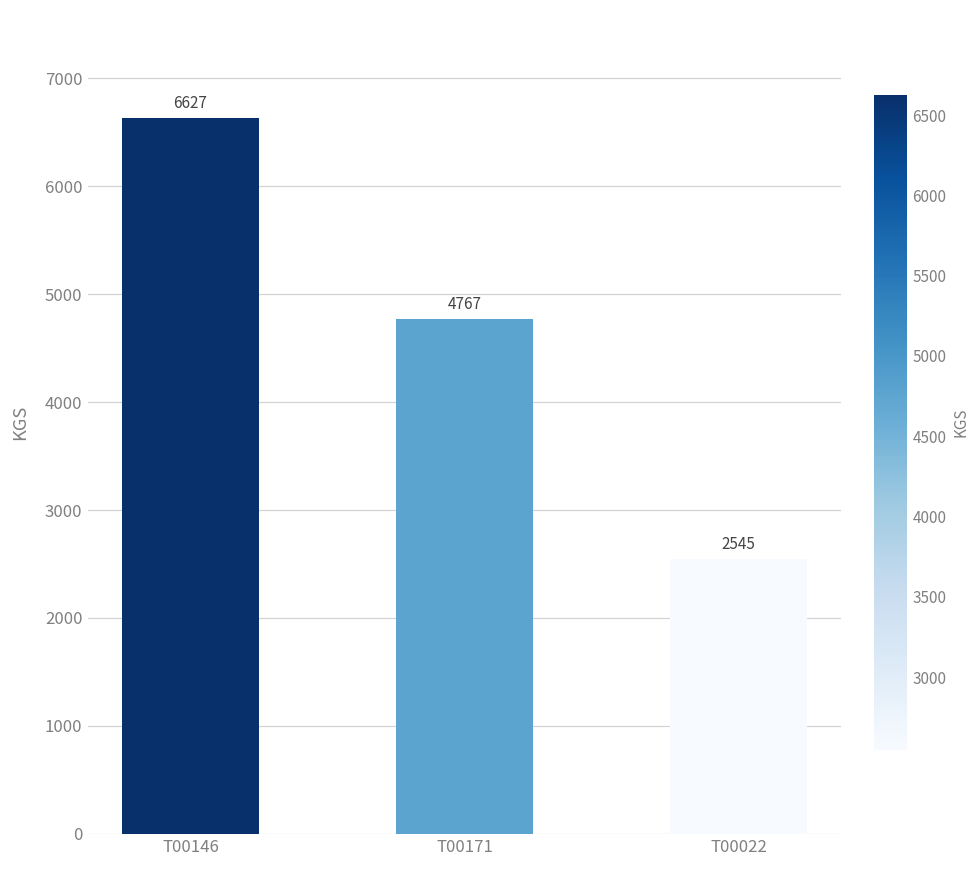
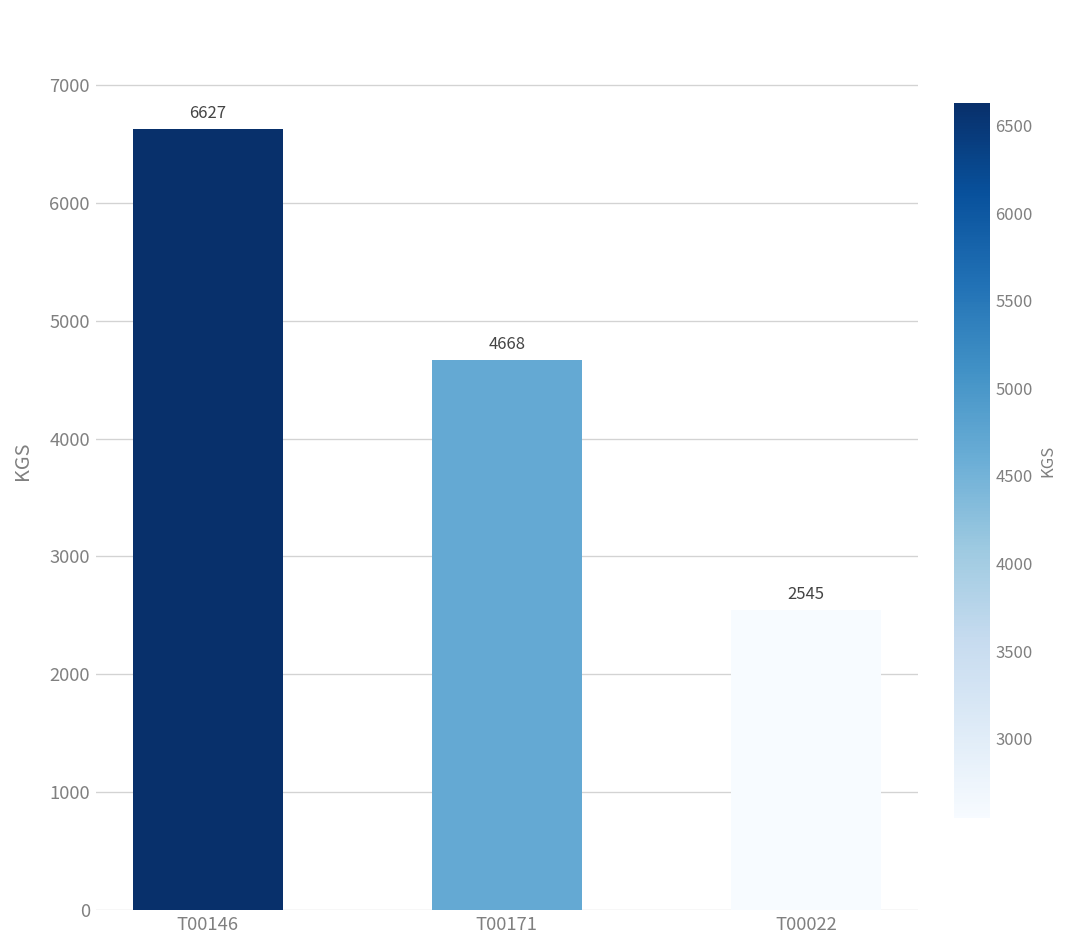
T00171: 4767 -> 4668
